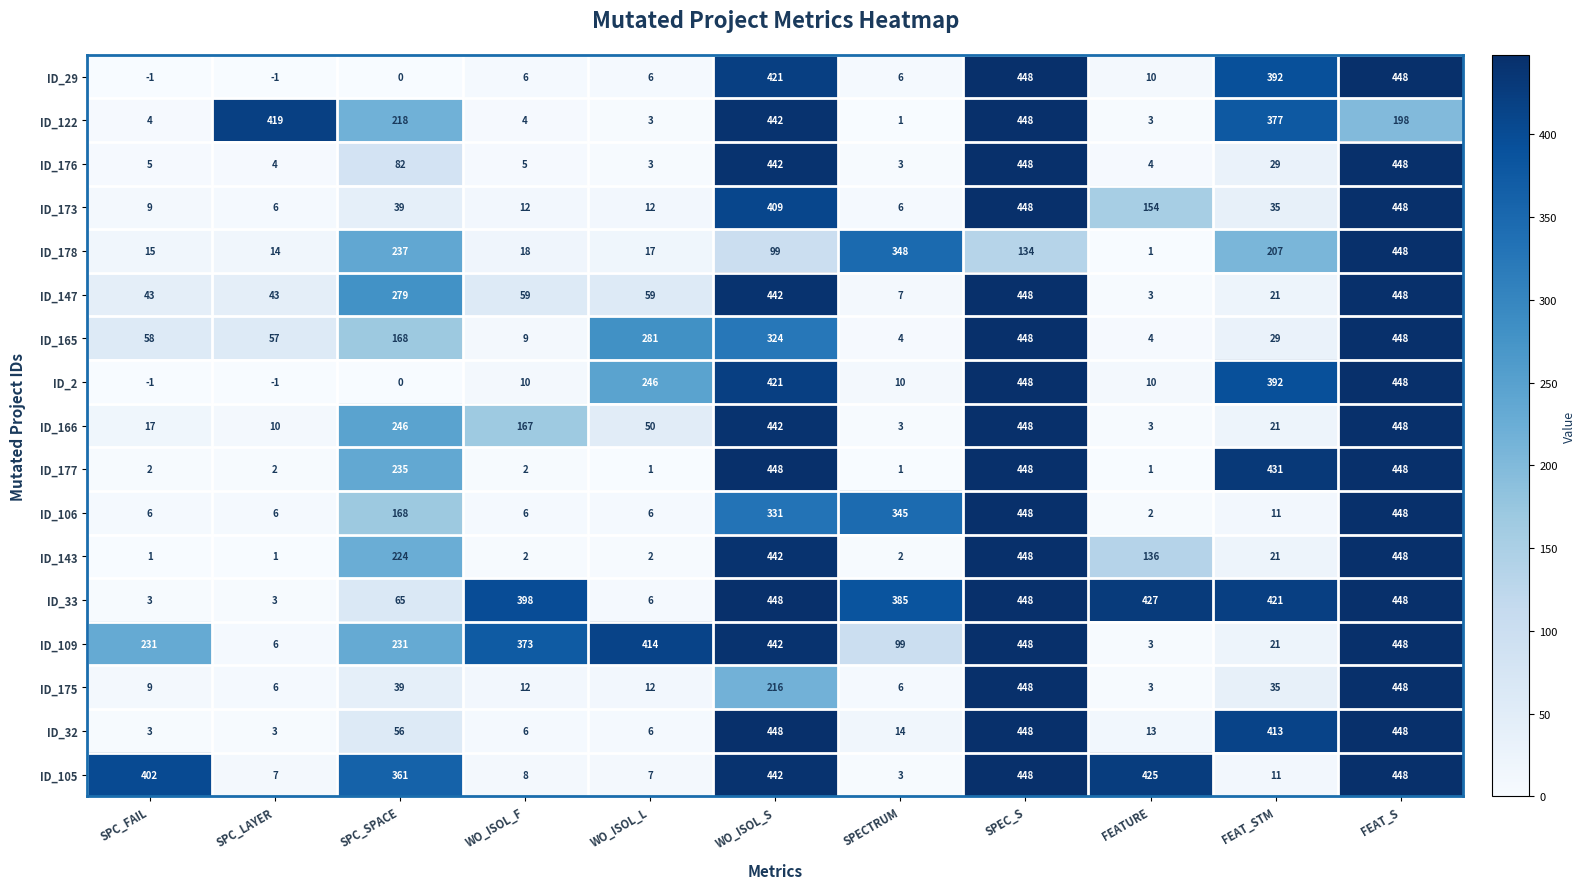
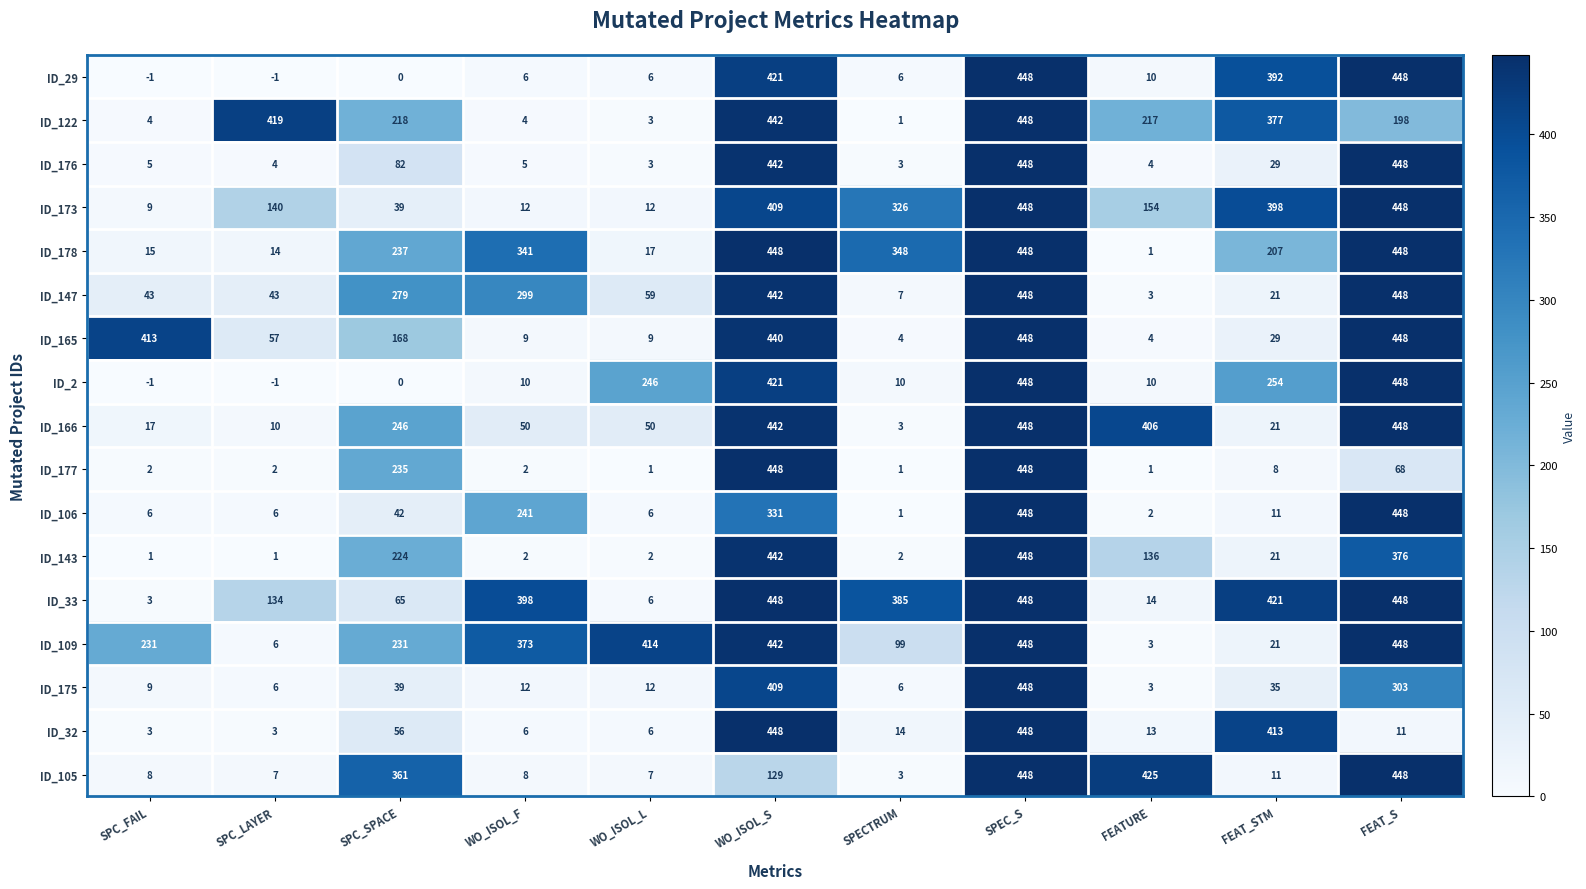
ID_122, FEATURE: 3 -> 217
ID_173, SPC_LAYER: 6 -> 140
ID_173, SPECTRUM: 6 -> 326
ID_173, FEAT_STM: 35 -> 398
ID_178, WO_ISOL_F: 18 -> 341
ID_178, WO_ISOL_S: 99 -> 448
ID_178, SPEC_S: 134 -> 448
ID_147, WO_ISOL_F: 59 -> 299
ID_165, SPC_FAIL: 58 -> 413
ID_165, WO_ISOL_L: 281 -> 9
ID_165, WO_ISOL_S: 324 -> 440
ID_2, FEAT_STM: 392 -> 254
ID_166, WO_ISOL_F: 167 -> 50
ID_166, FEATURE: 3 -> 406
ID_177, FEAT_STM: 431 -> 8
ID_177, FEAT_S: 448 -> 68
ID_106, SPC_SPACE: 168 -> 42
ID_106, WO_ISOL_F: 6 -> 241
ID_106, SPECTRUM: 345 -> 1
ID_143, FEAT_S: 448 -> 376
ID_33, SPC_LAYER: 3 -> 134
ID_33, FEATURE: 427 -> 14
ID_175, WO_ISOL_S: 216 -> 409
ID_175, FEAT_S: 448 -> 303
ID_32, FEAT_S: 448 -> 11
ID_105, SPC_FAIL: 402 -> 8
ID_105, WO_ISOL_S: 442 -> 129
